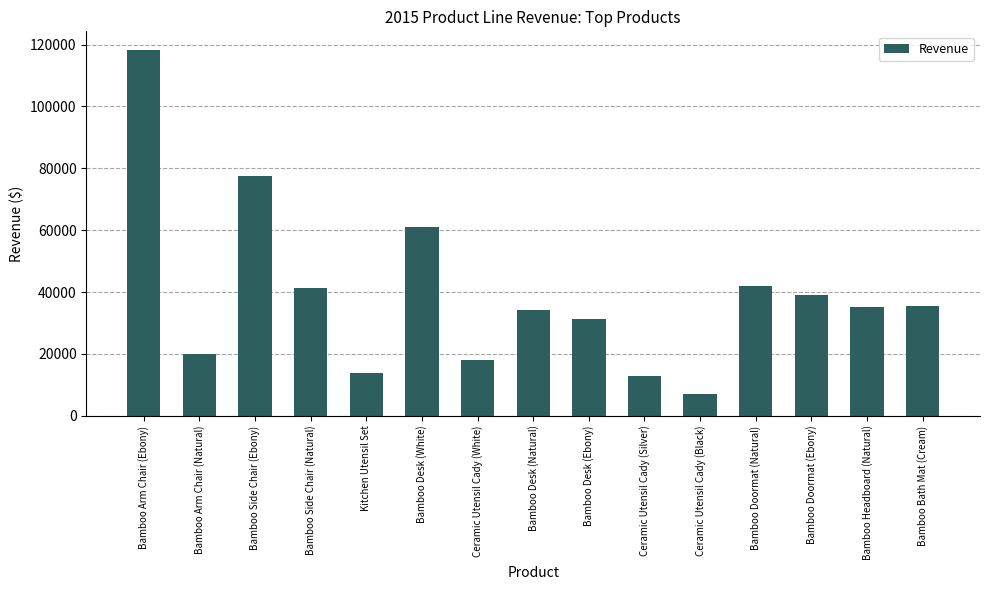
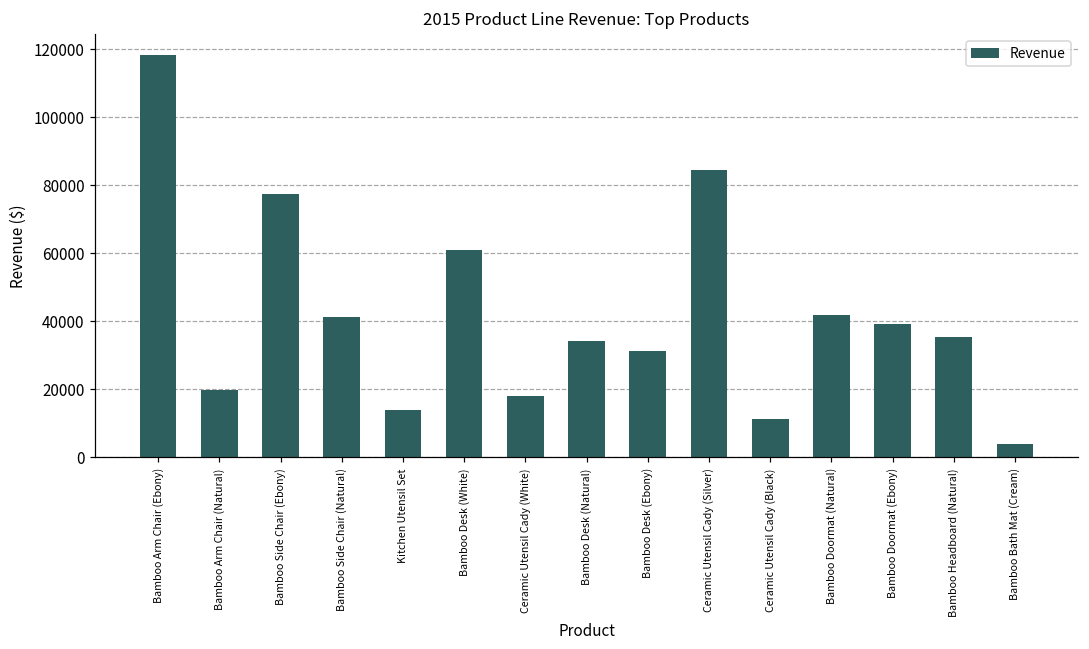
Ceramic Utensil Cady (Silver): 13000 -> 85000
Ceramic Utensil Cady (Black): 7000 -> 11000
Bamboo Bath Mat (Cream): 36000 -> 4000
